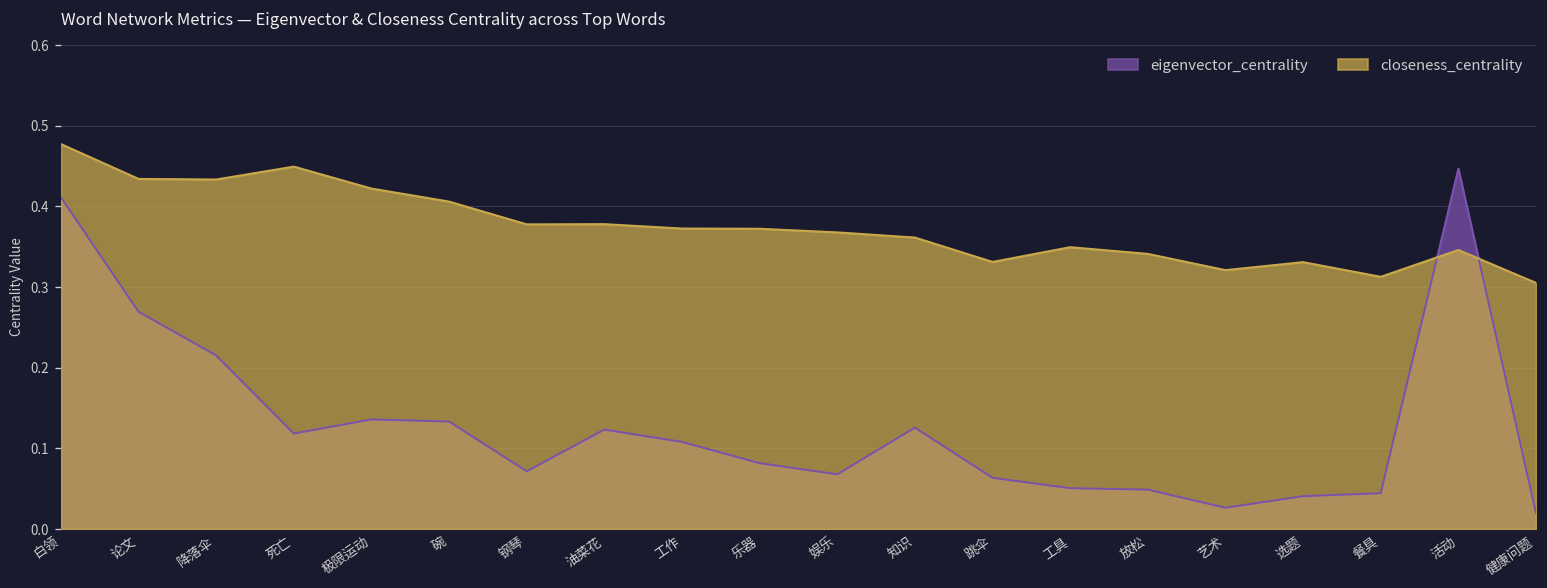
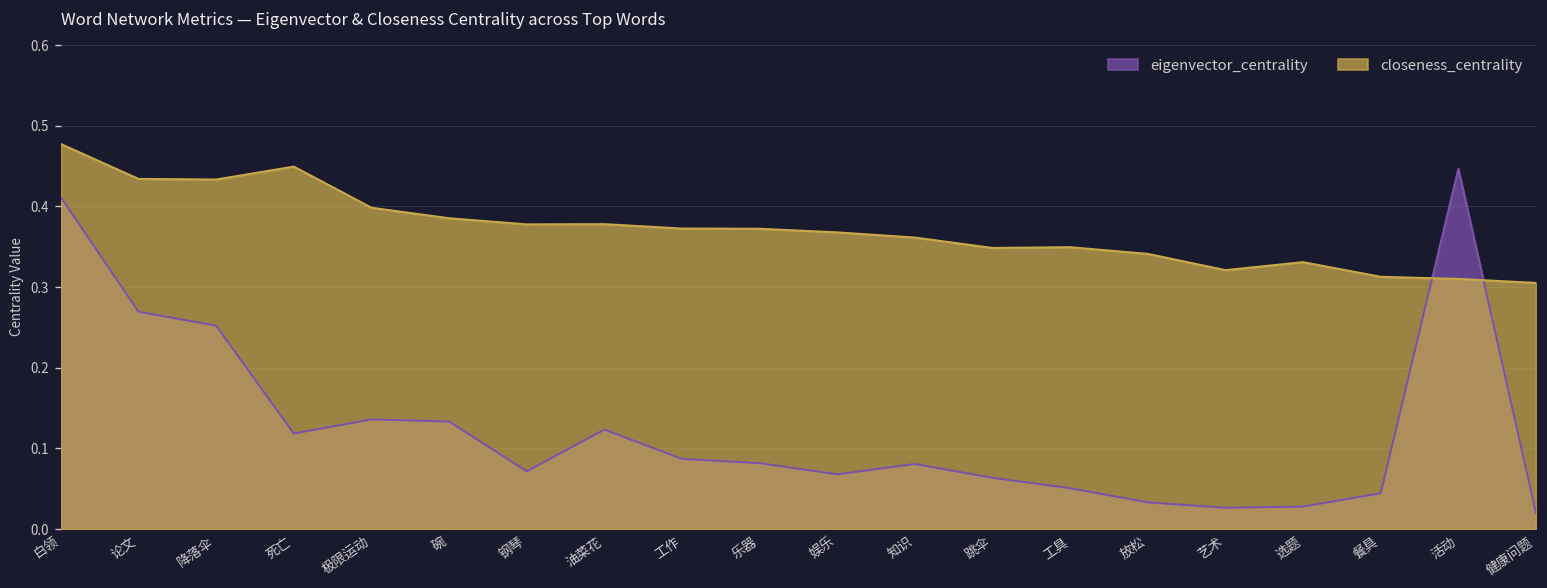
eigenvector_centrality, 降落伞: 0.22 -> 0.25
closeness_centrality, 极限运动: 0.42 -> 0.40
closeness_centrality, 碗: 0.41 -> 0.39
eigenvector_centrality, 工作: 0.11 -> 0.09
eigenvector_centrality, 知识: 0.13 -> 0.08
closeness_centrality, 跳伞: 0.33 -> 0.35
eigenvector_centrality, 放松: 0.05 -> 0.03
eigenvector_centrality, 选题: 0.04 -> 0.03
closeness_centrality, 活动: 0.35 -> 0.31
